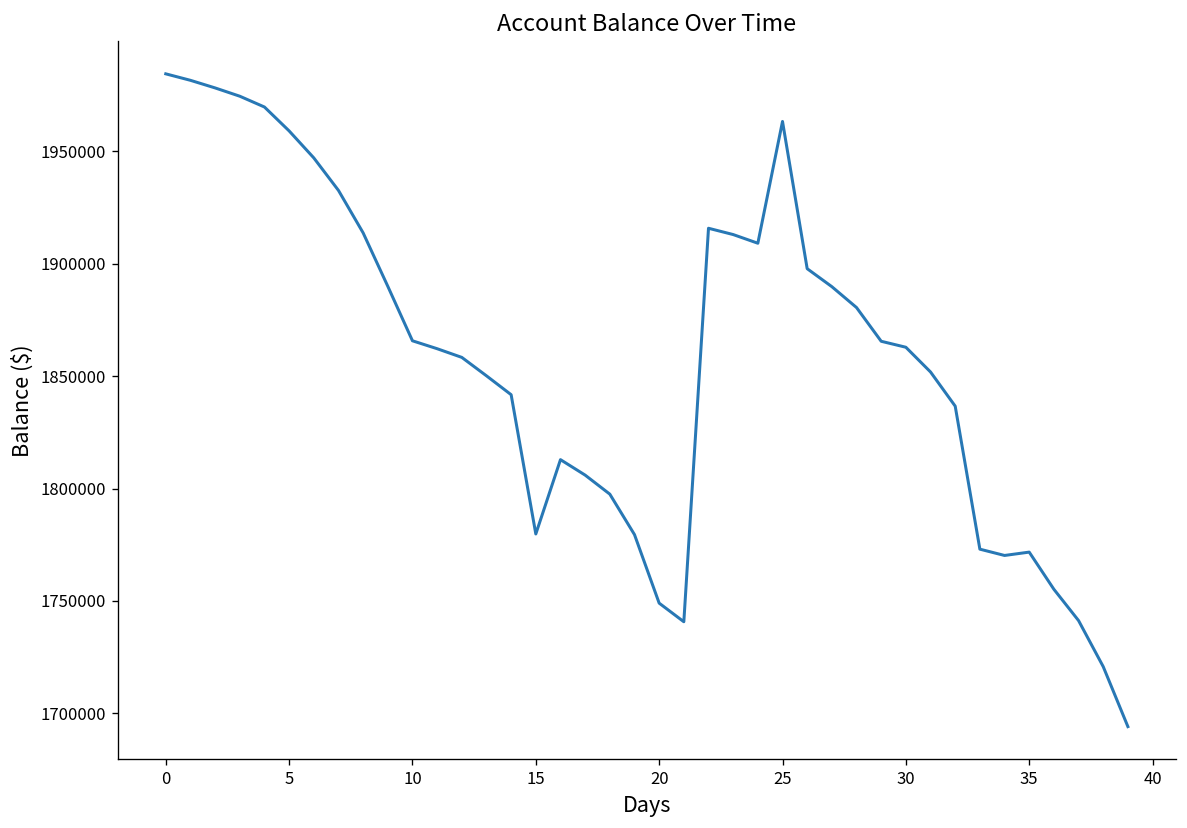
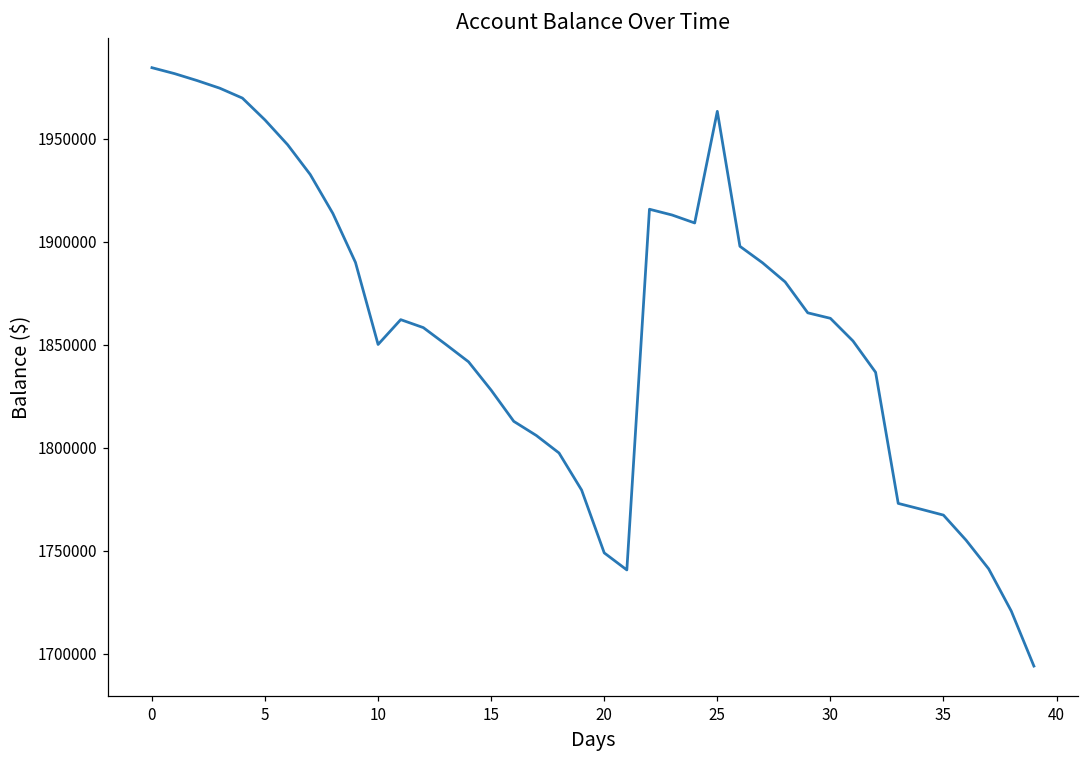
10: 1866000 -> 1850000
15: 1780000 -> 1828000
35: 1772000 -> 1767000
